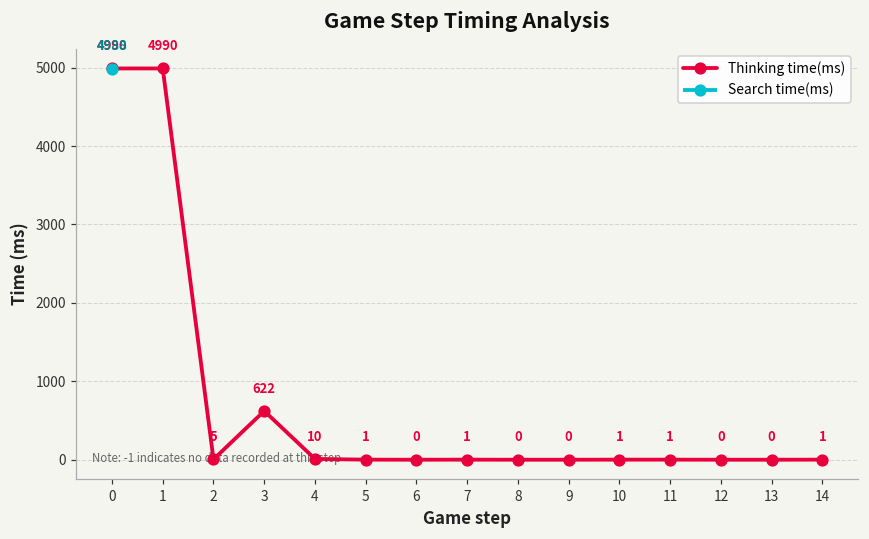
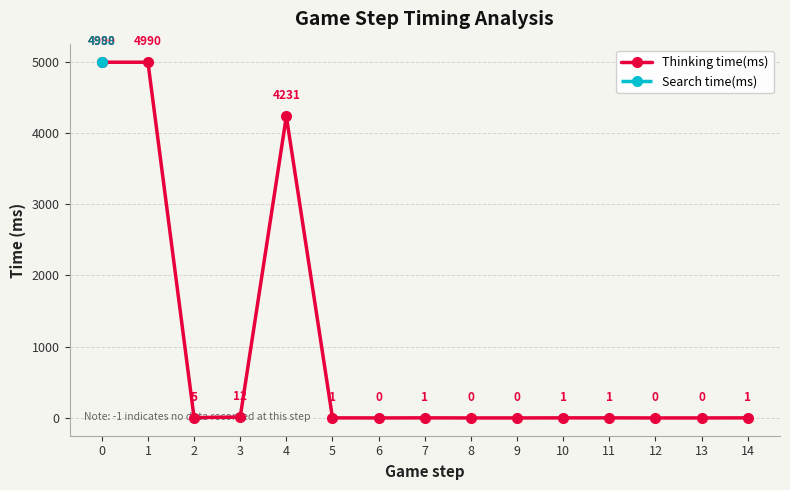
Thinking time(ms), 3: 622 -> 12
Thinking time(ms), 4: 10 -> 4231
